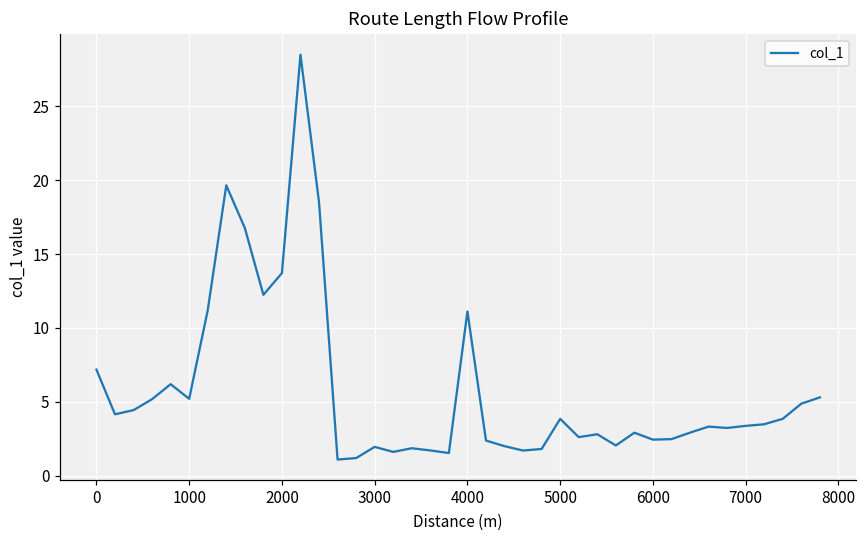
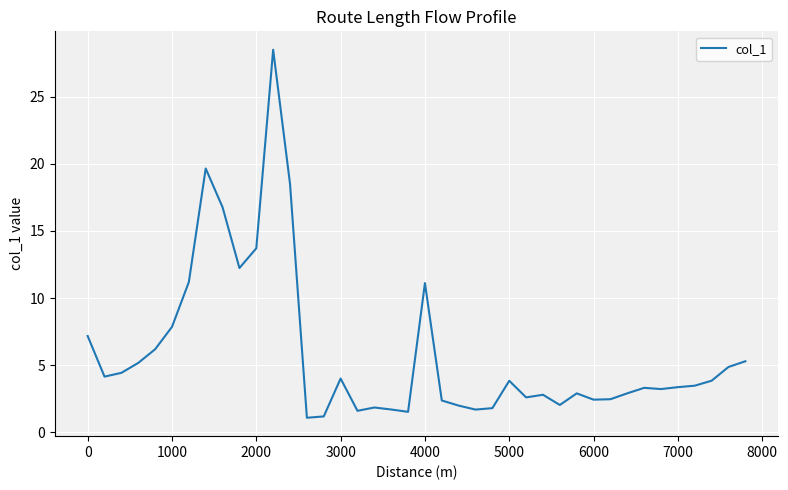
1000: 5.2 -> 7.9
3000: 1.9 -> 4.0
